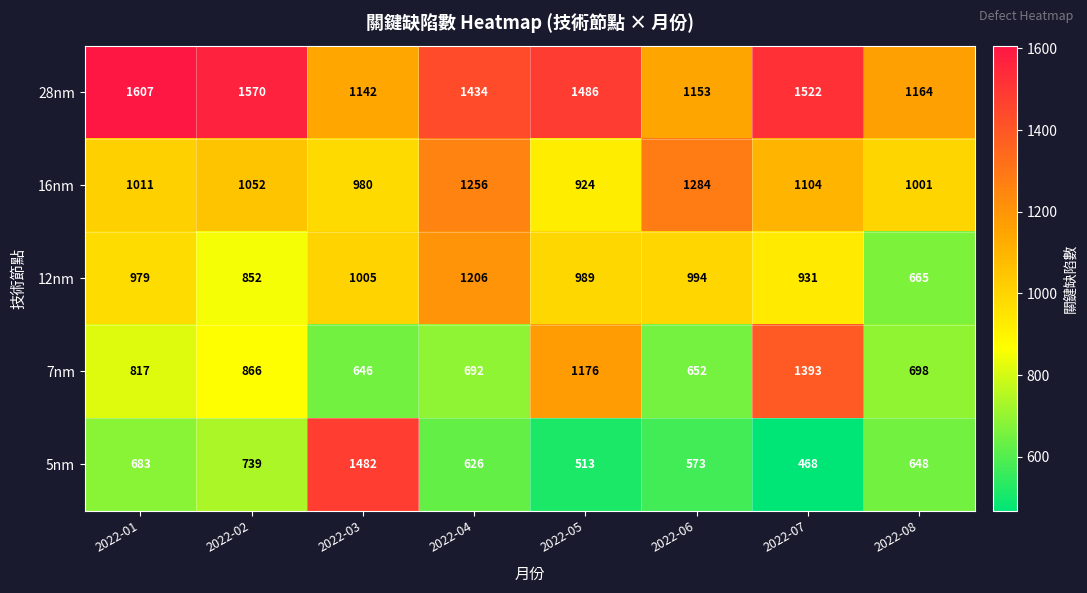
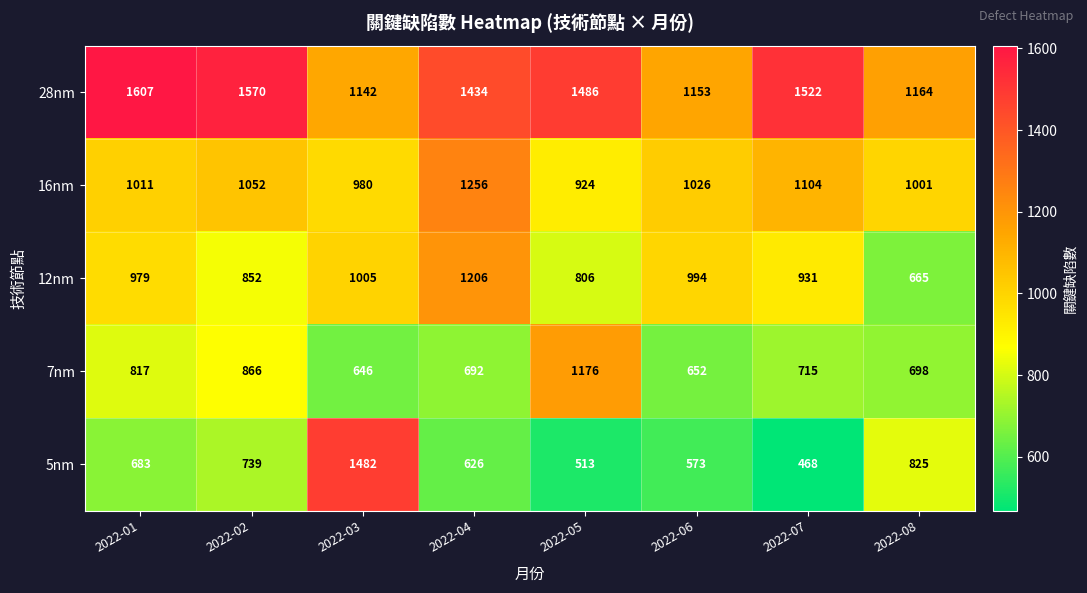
16nm, 2022-06: 1284 -> 1026
12nm, 2022-05: 989 -> 806
7nm, 2022-07: 1393 -> 715
5nm, 2022-08: 648 -> 825
